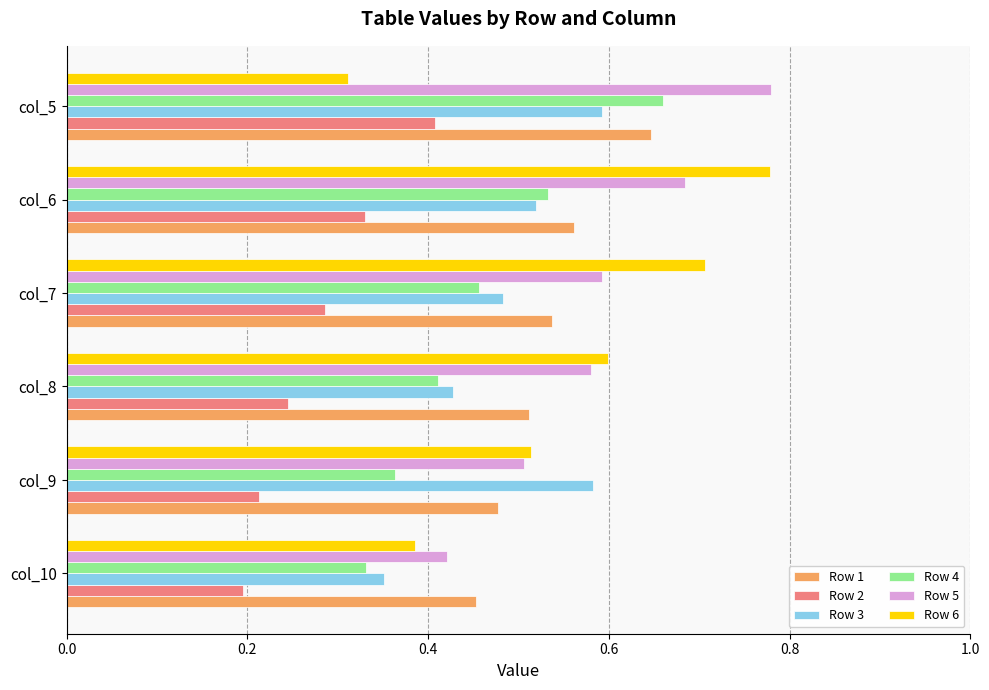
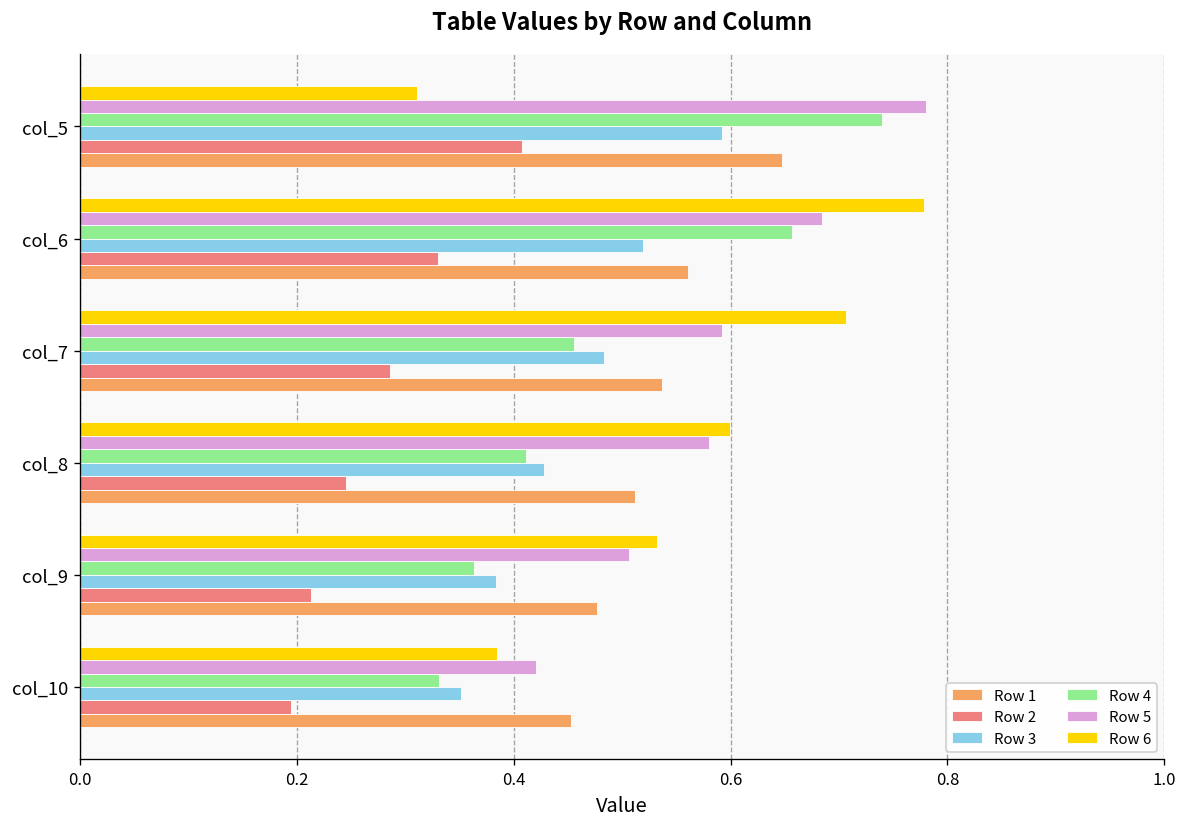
Row 4, col_5: 0.66 -> 0.74
Row 4, col_6: 0.53 -> 0.66
Row 6, col_9: 0.51 -> 0.53
Row 3, col_9: 0.58 -> 0.38
